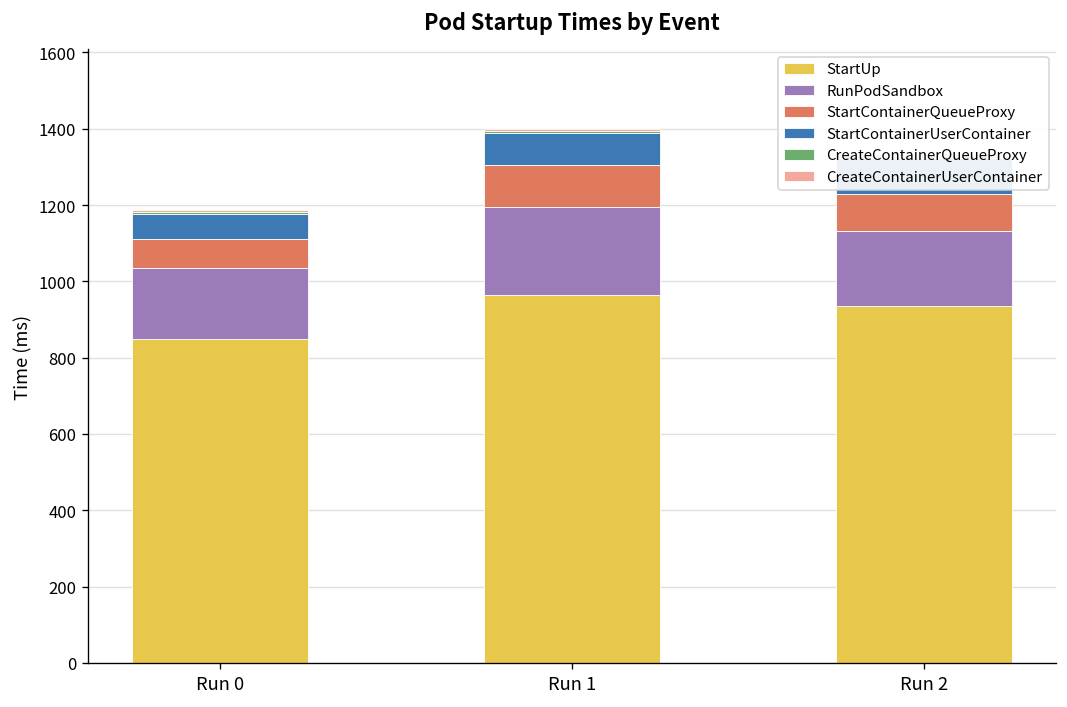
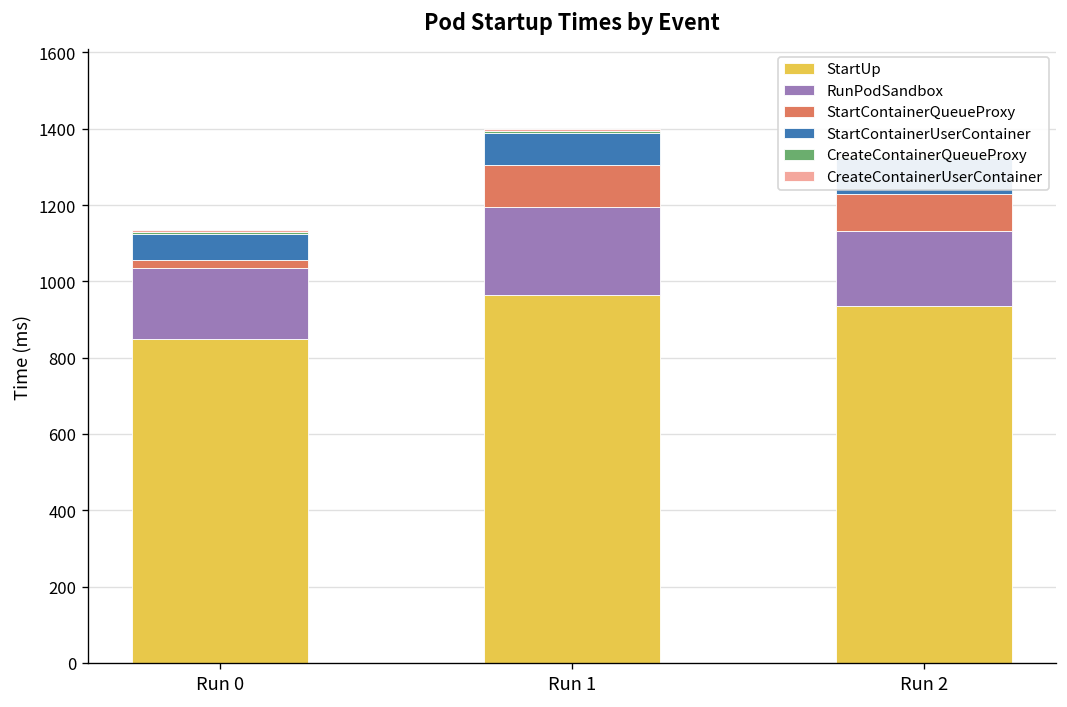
StartContainerQueueProxy, Run 0: 70 -> 20
